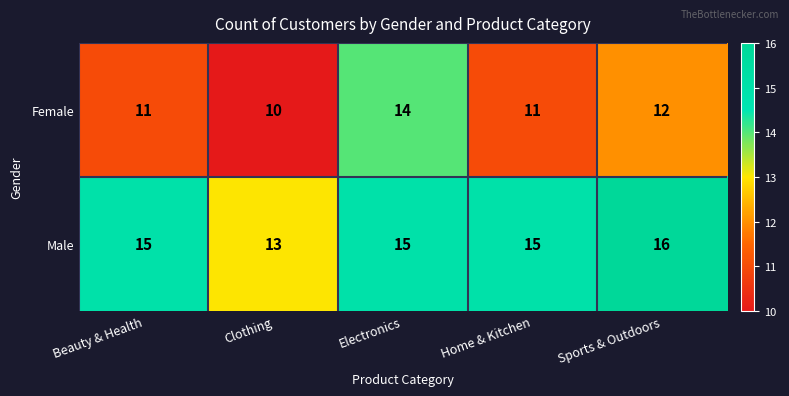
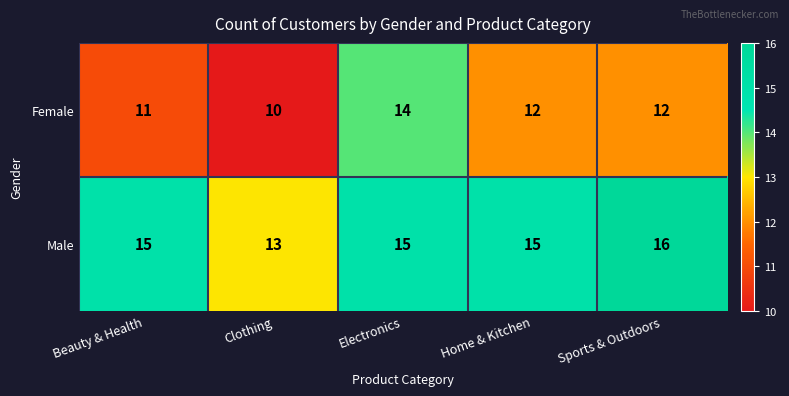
Female, Home & Kitchen: 11 -> 12
